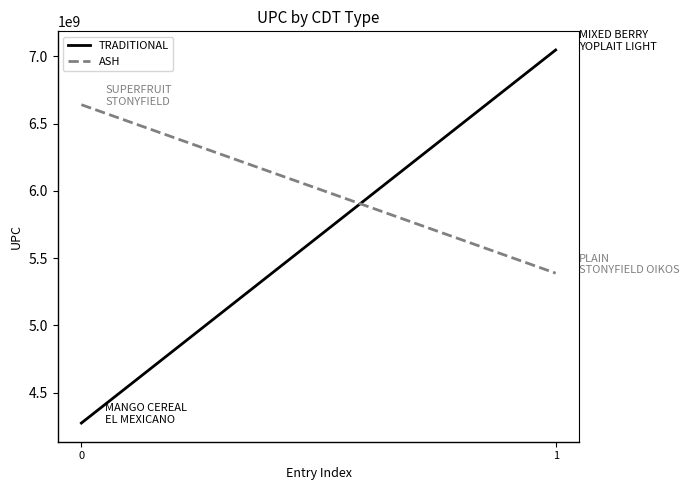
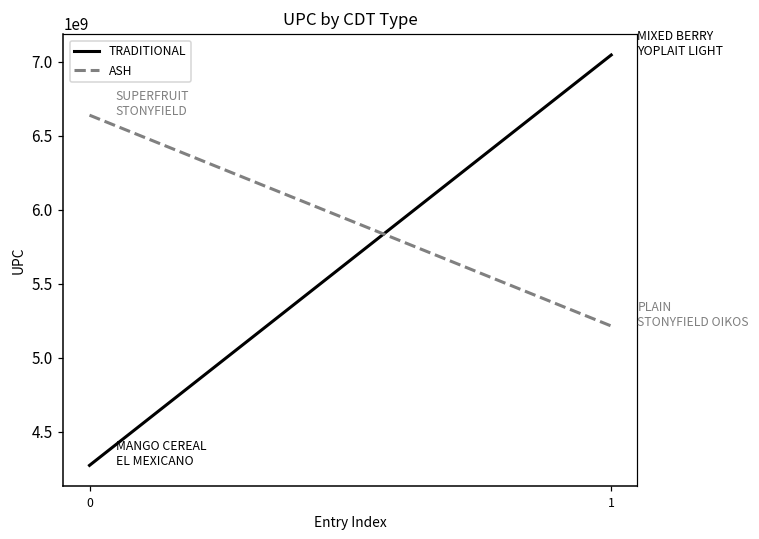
ASH, 1: 5390000000 -> 5220000000
